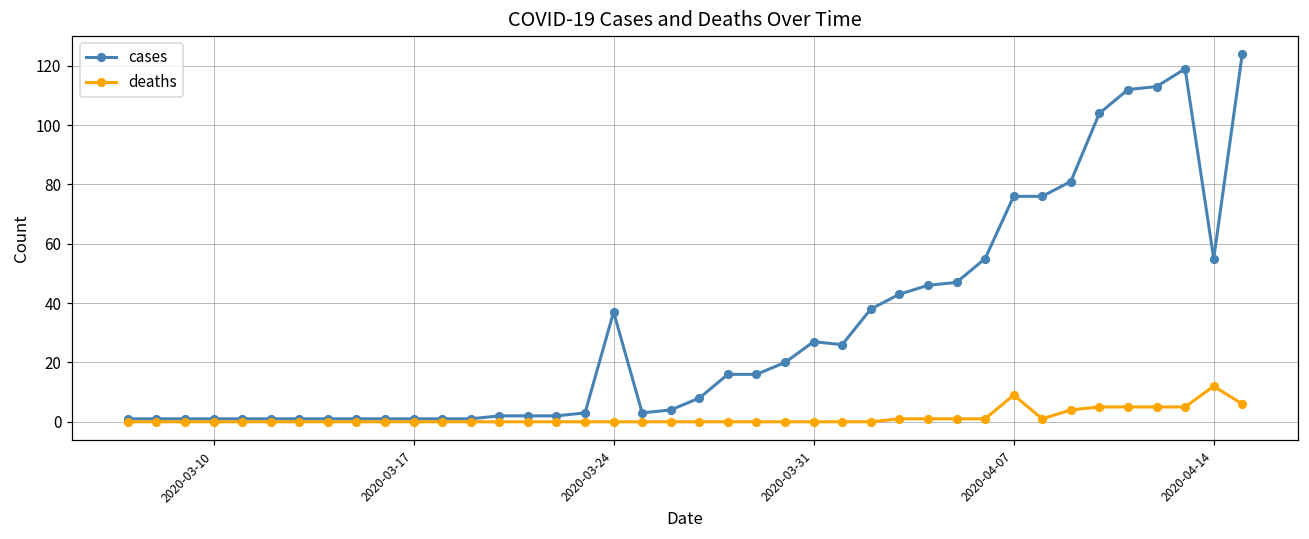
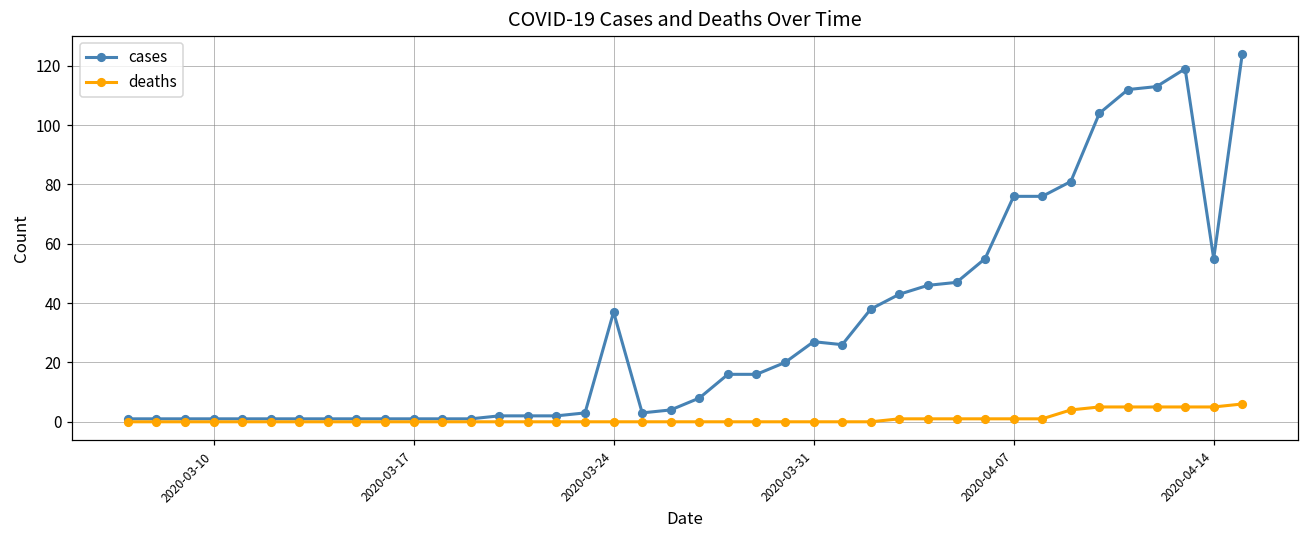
deaths, 2020-04-07: 9 -> 1
deaths, 2020-04-14: 12 -> 5
